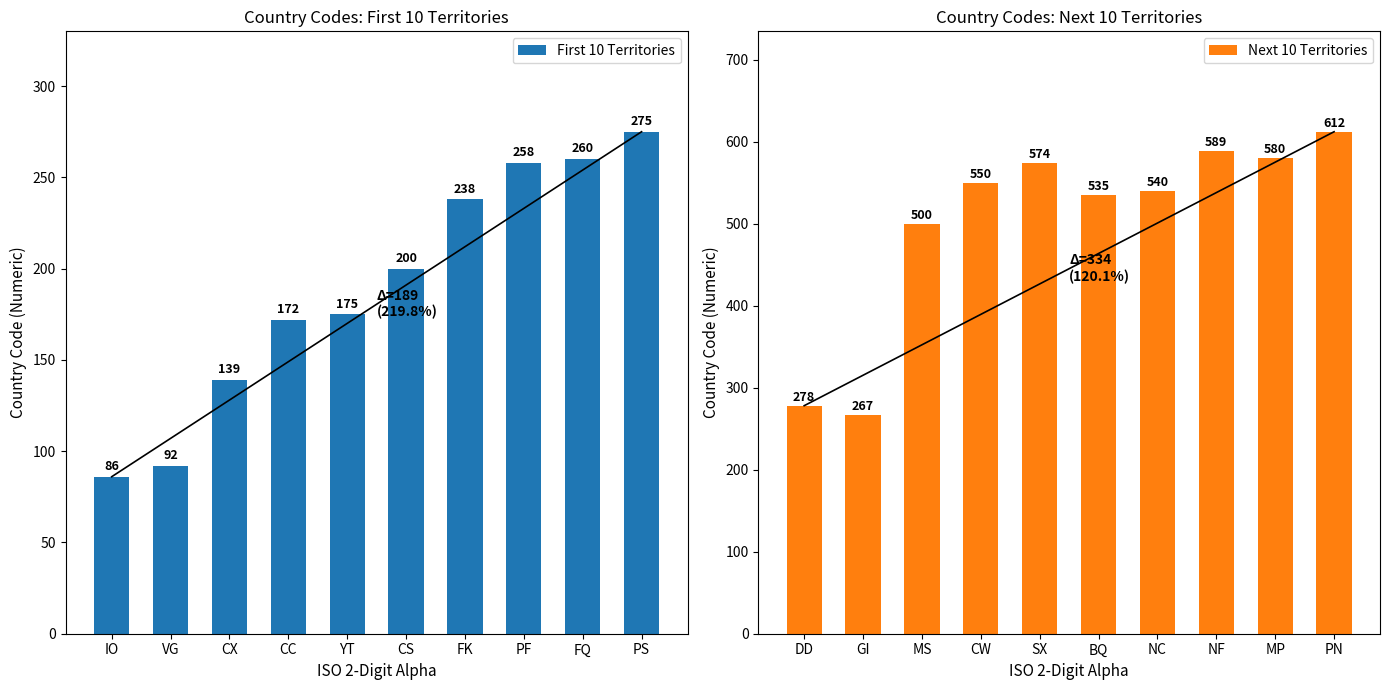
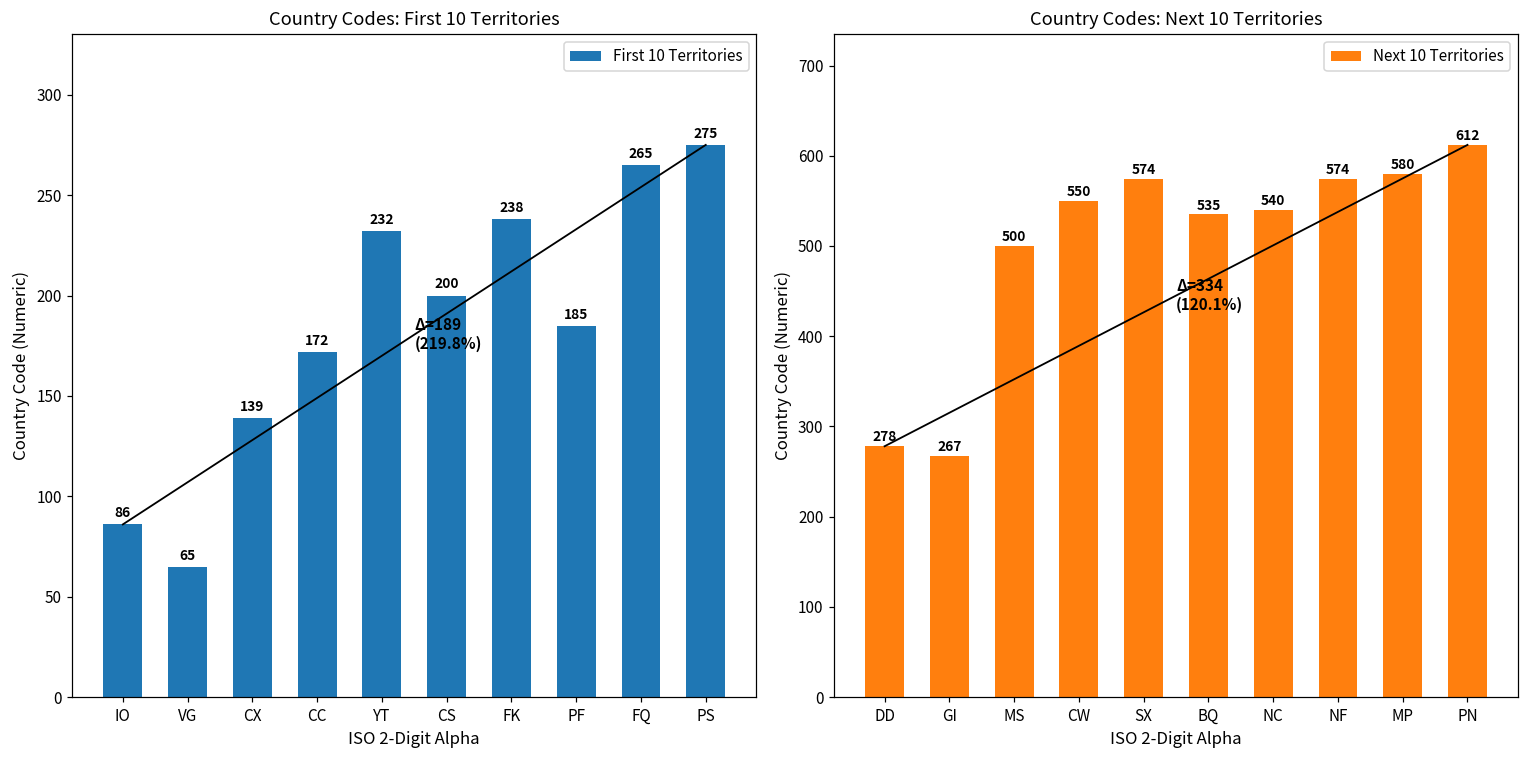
Country Codes: First 10 Territories, First 10 Territories, VG: 92 -> 65
Country Codes: First 10 Territories, First 10 Territories, YT: 175 -> 232
Country Codes: First 10 Territories, First 10 Territories, PF: 258 -> 185
Country Codes: First 10 Territories, First 10 Territories, FQ: 260 -> 265
Country Codes: Next 10 Territories, Next 10 Territories, NF: 589 -> 574
